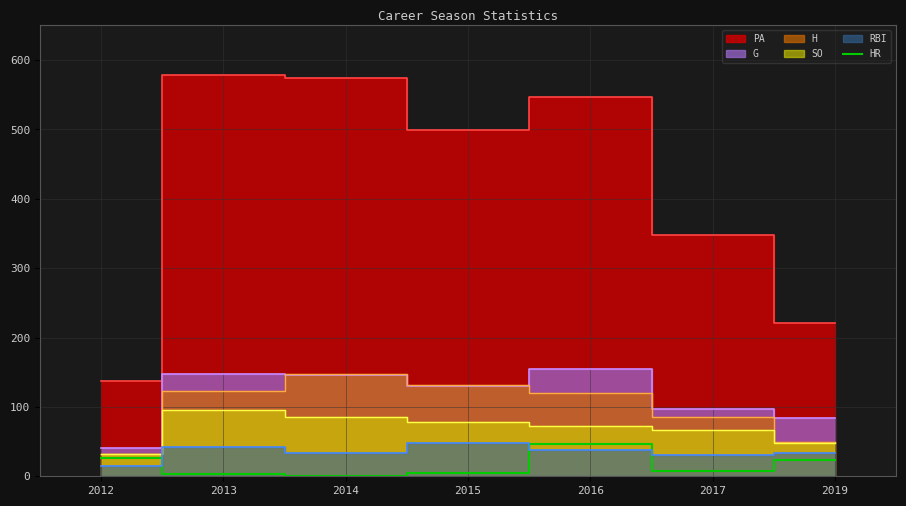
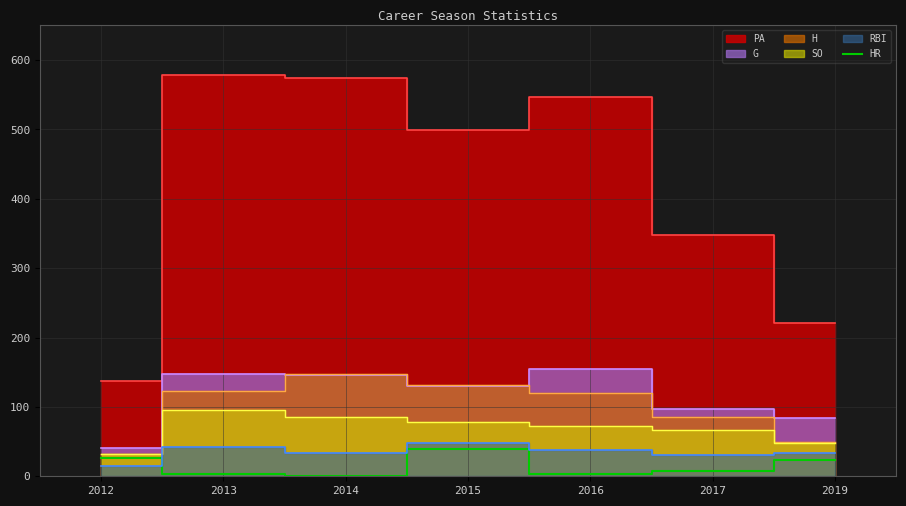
HR, 2015: 10 -> 40
HR, 2016: 50 -> 0
